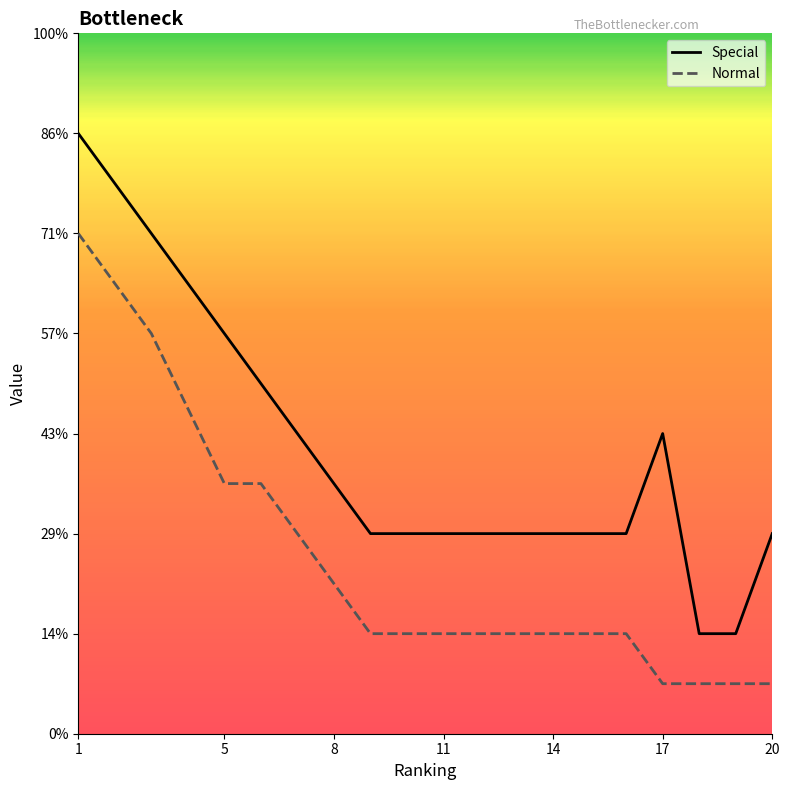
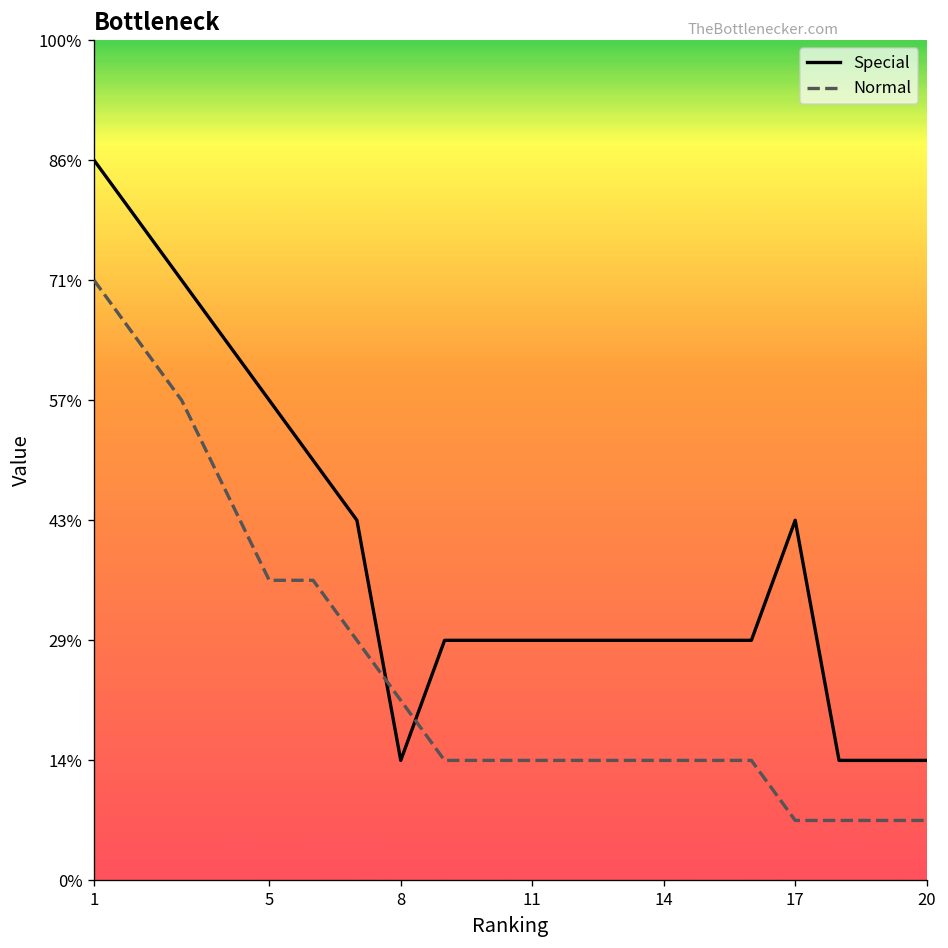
Special, 8: 36% -> 14%
Special, 20: 29% -> 14%
